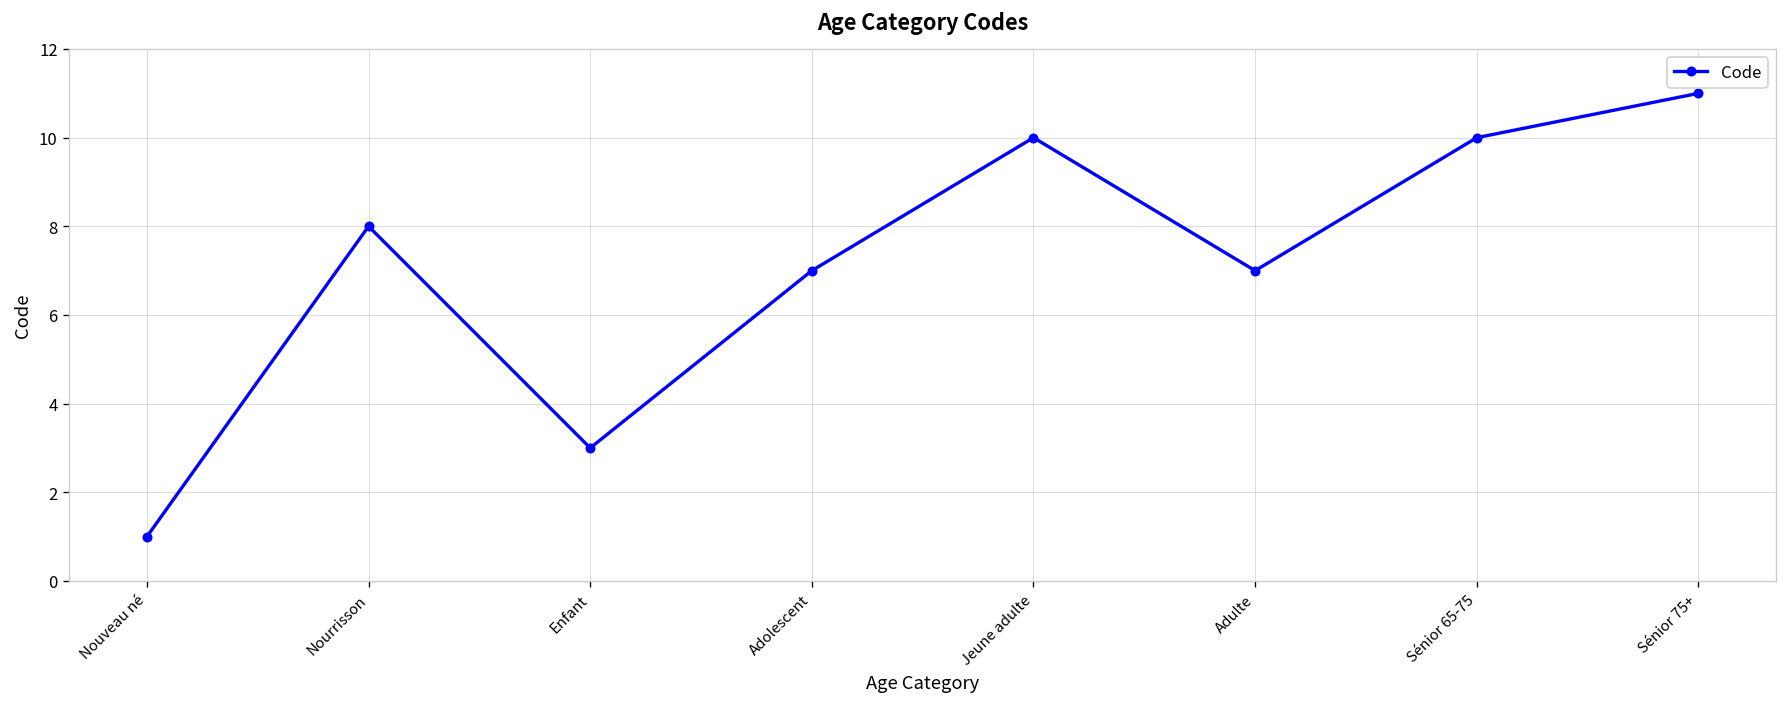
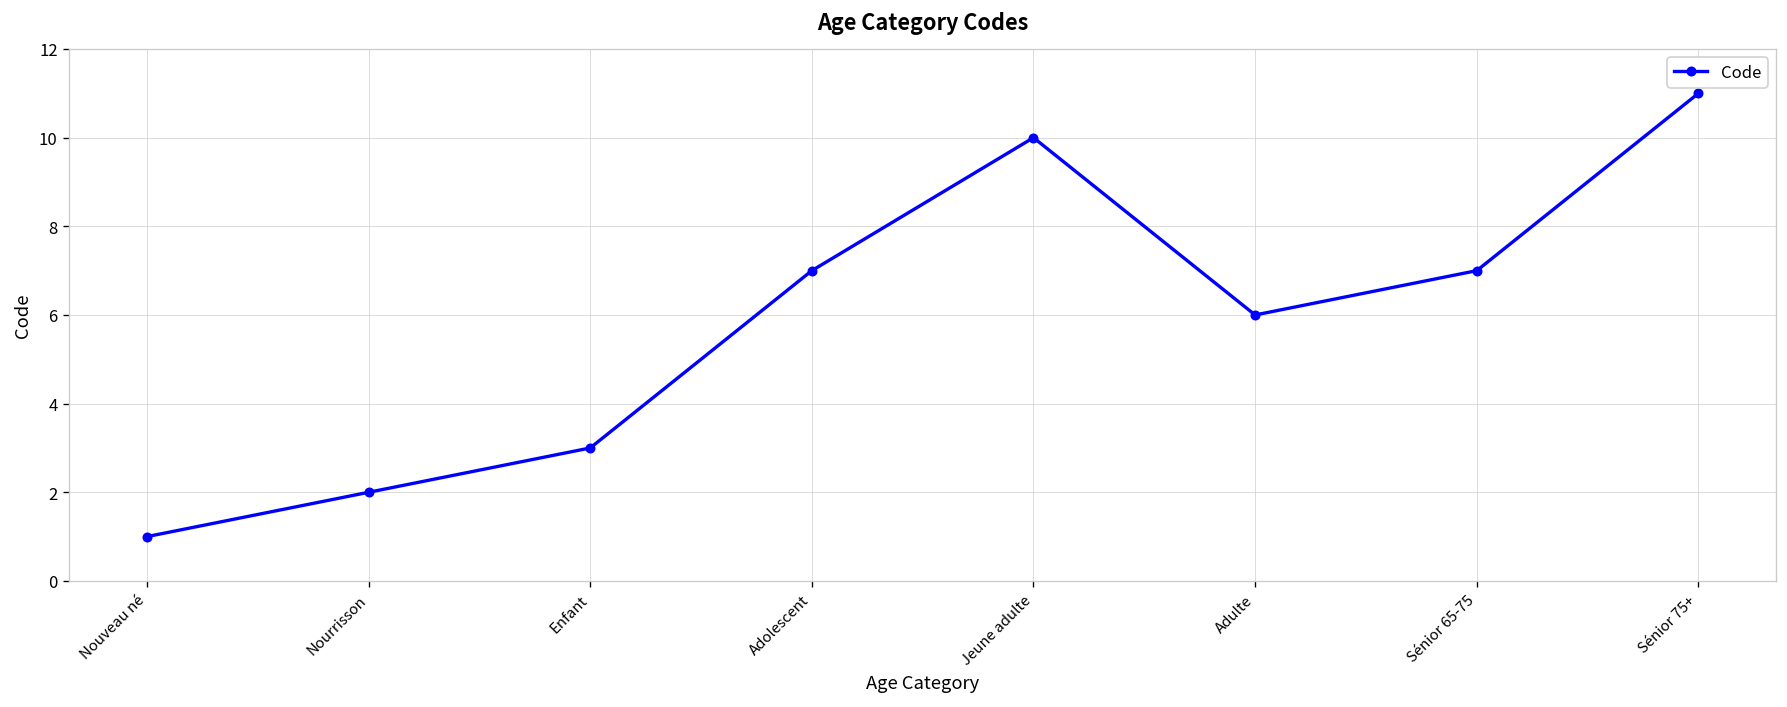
Nourrisson: 8 -> 2
Adulte: 7 -> 6
Sénior 65-75: 10 -> 7
